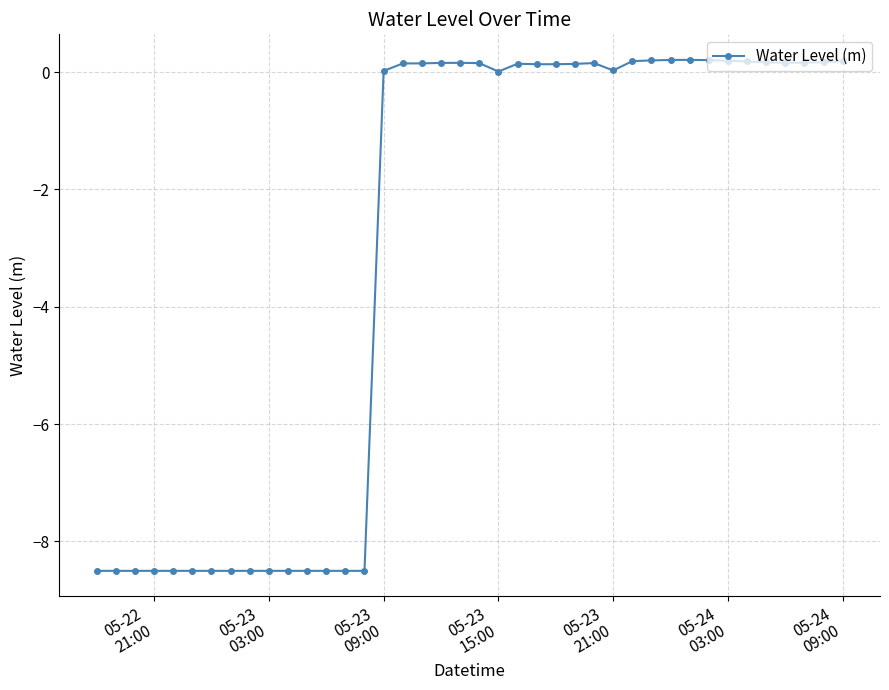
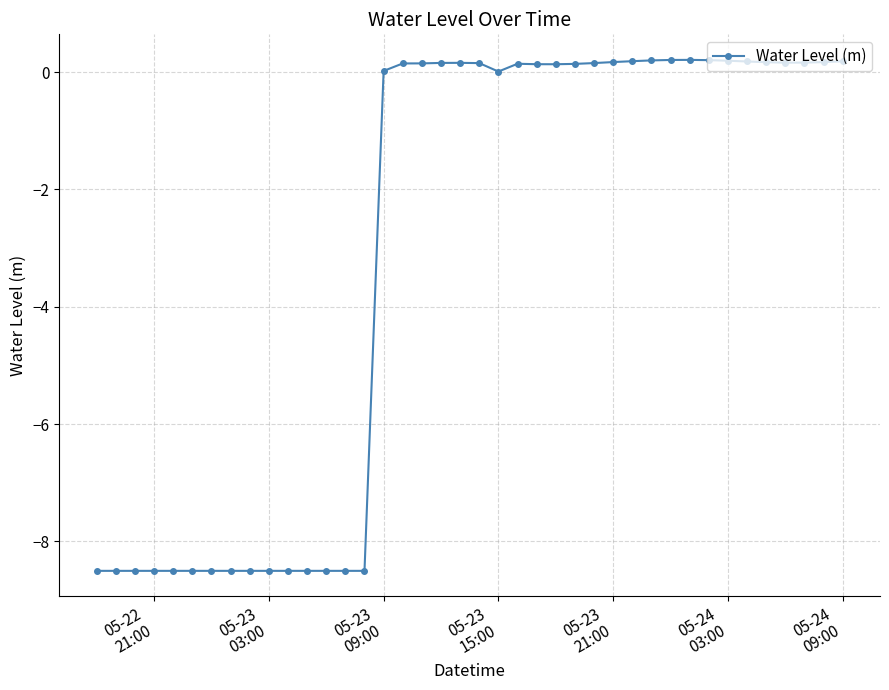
05-23 21:00: 0.0 -> 0.2
